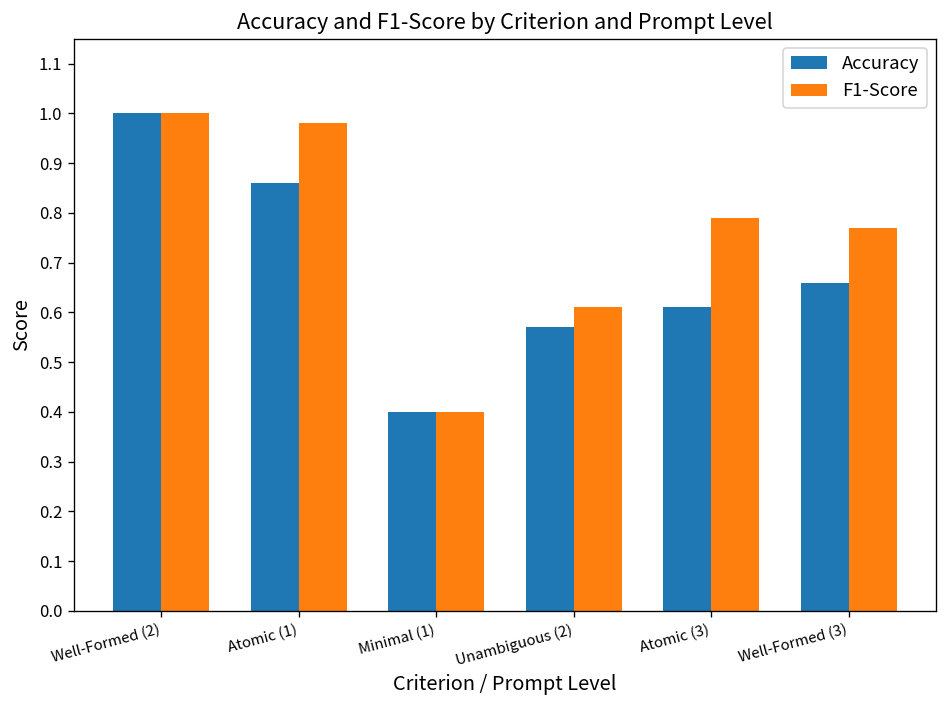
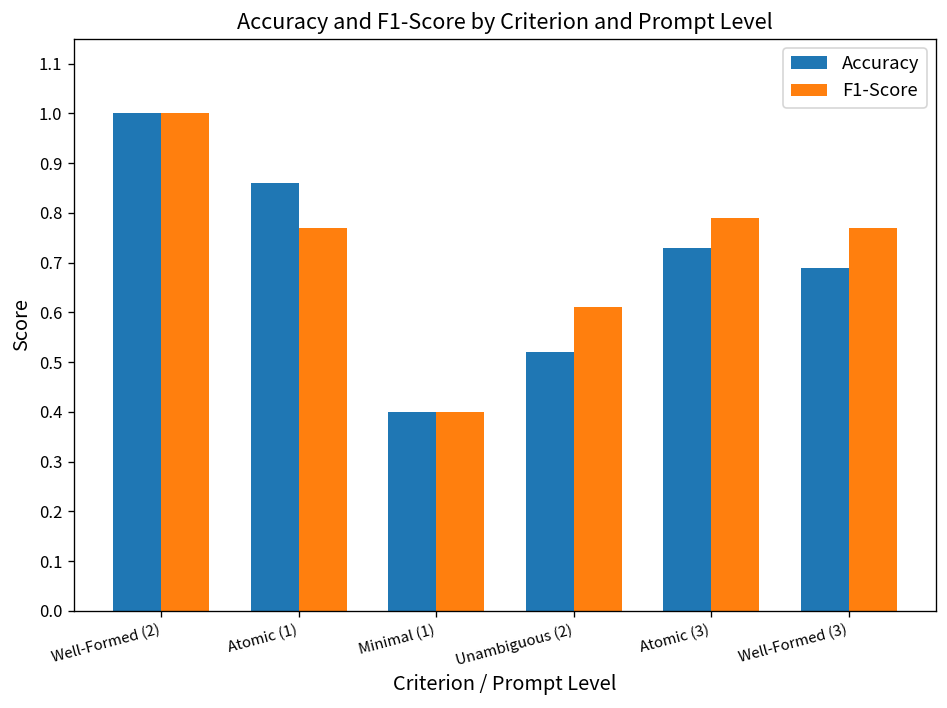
F1-Score, Atomic (1): 0.98 -> 0.77
Accuracy, Unambiguous (2): 0.57 -> 0.52
Accuracy, Atomic (3): 0.61 -> 0.73
Accuracy, Well-Formed (3): 0.66 -> 0.69
